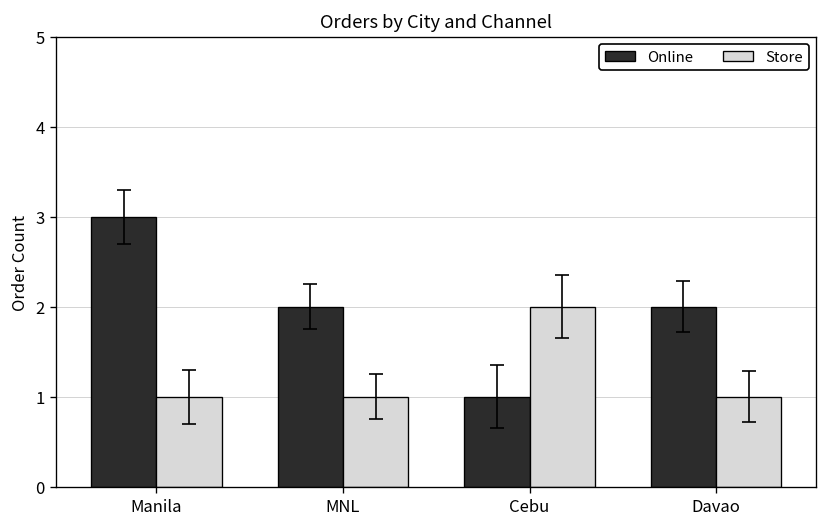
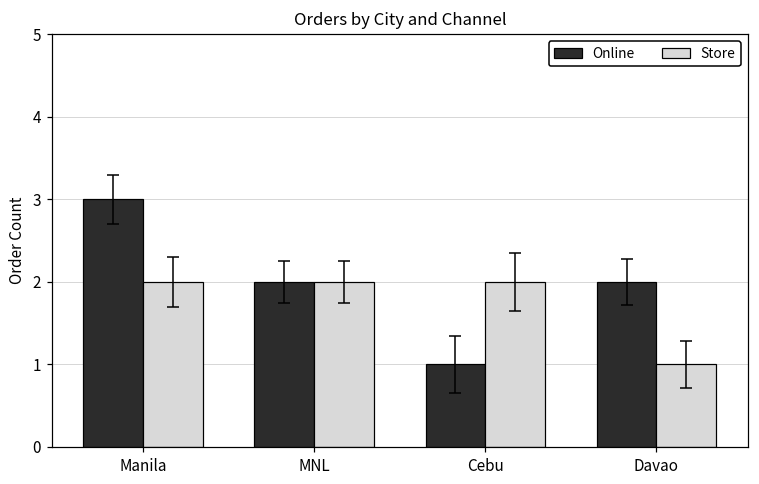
Store, Manila: 1 -> 2
Store, MNL: 1 -> 2
